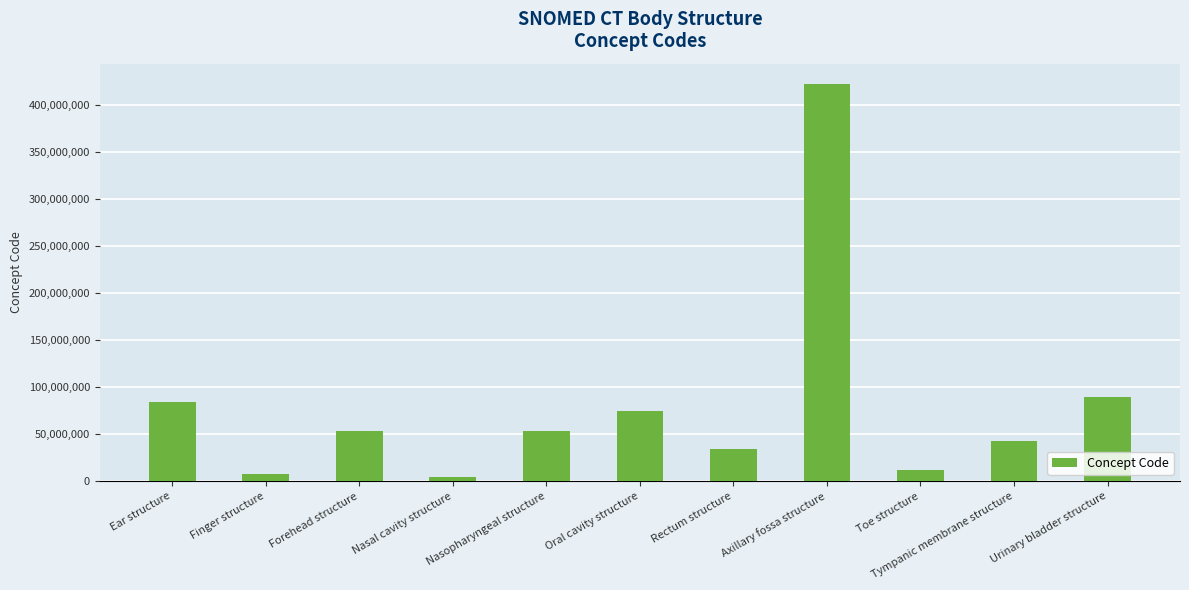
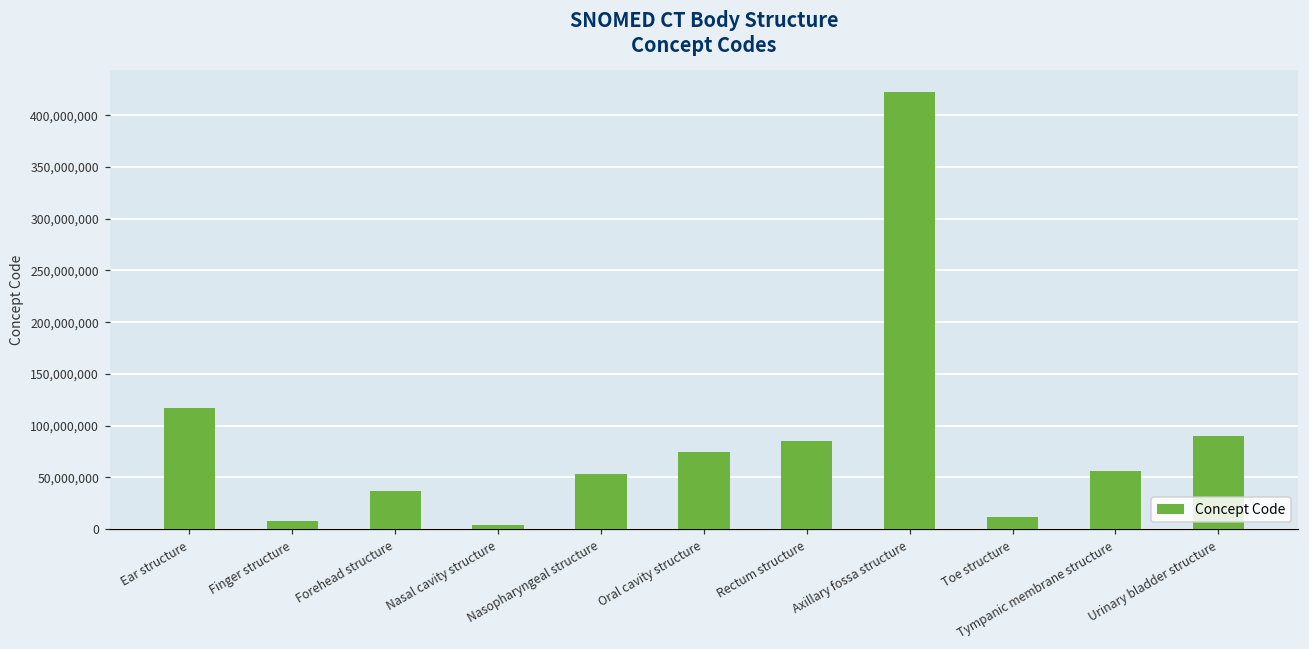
Ear structure: 80,000,000 -> 120,000,000
Forehead structure: 50,000,000 -> 40,000,000
Rectum structure: 30,000,000 -> 90,000,000
Tympanic membrane structure: 40,000,000 -> 60,000,000
